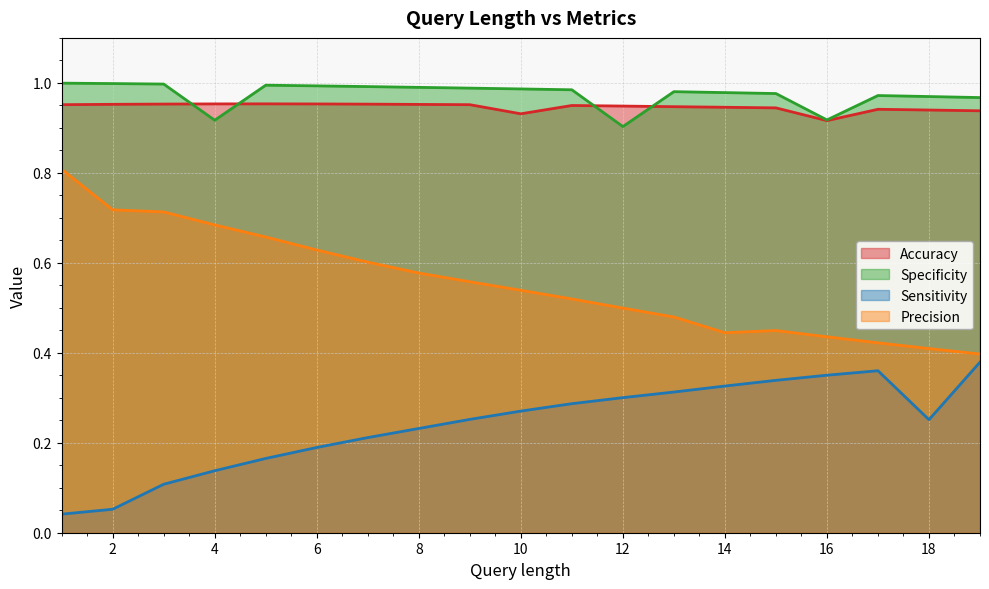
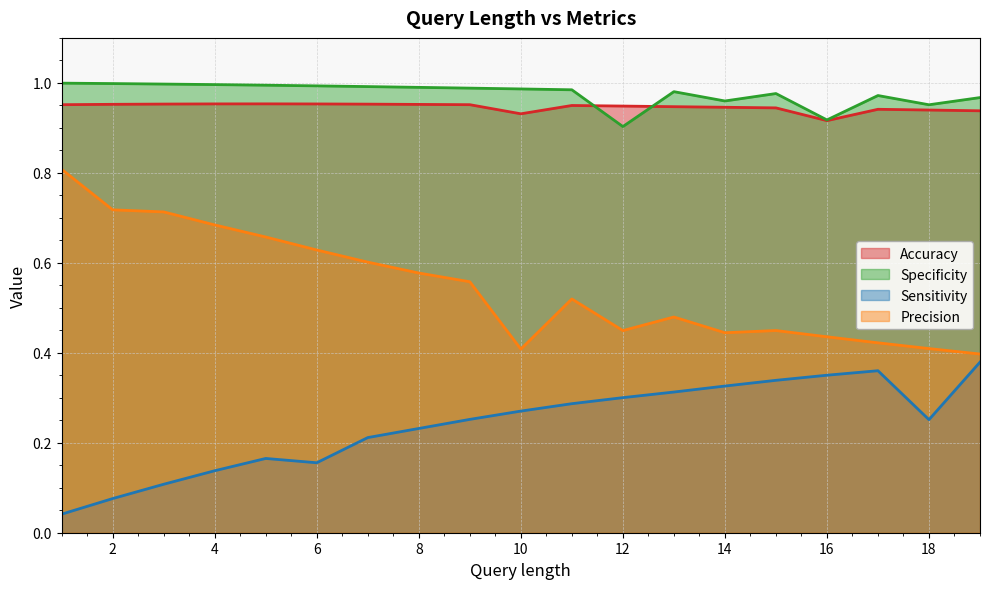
Sensitivity, 2: 0.05 -> 0.08
Specificity, 4: 0.92 -> 1.00
Sensitivity, 6: 0.19 -> 0.16
Precision, 10: 0.54 -> 0.41
Precision, 12: 0.50 -> 0.45
Specificity, 14: 0.98 -> 0.96
Specificity, 18: 0.97 -> 0.95
